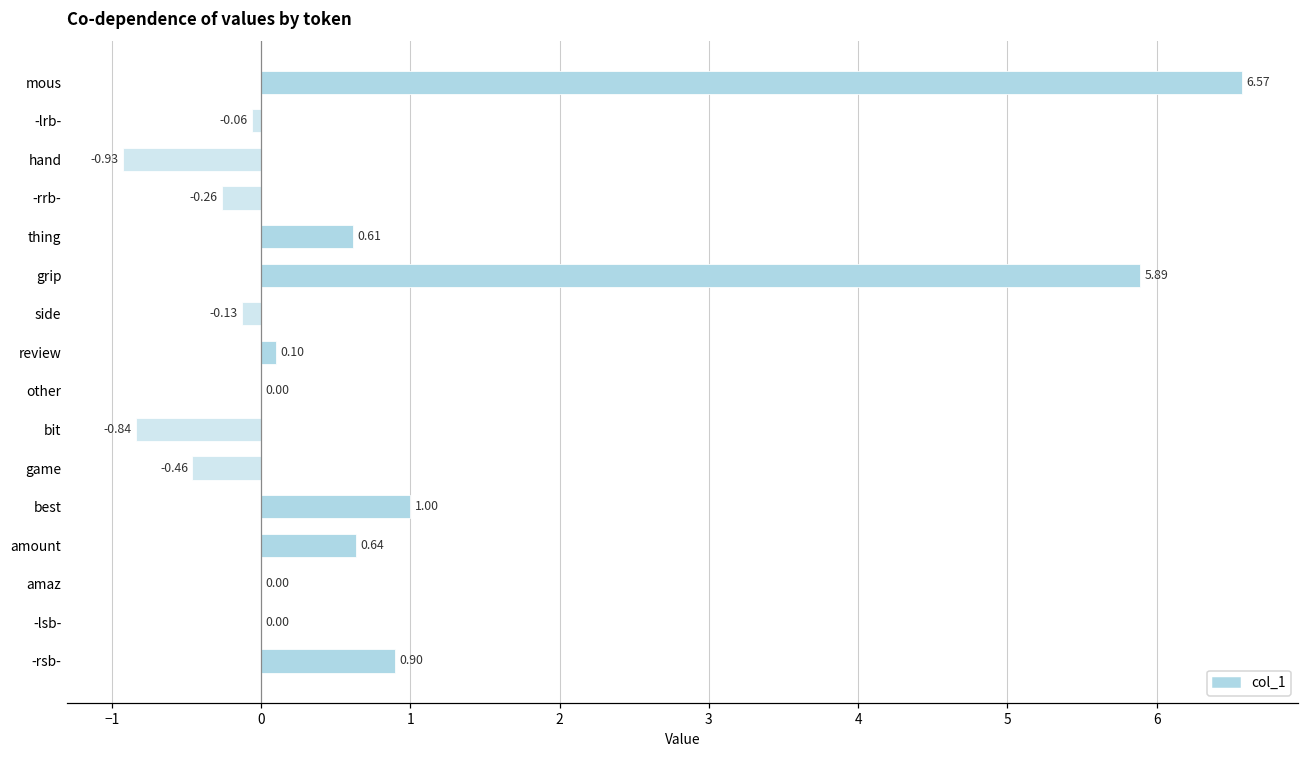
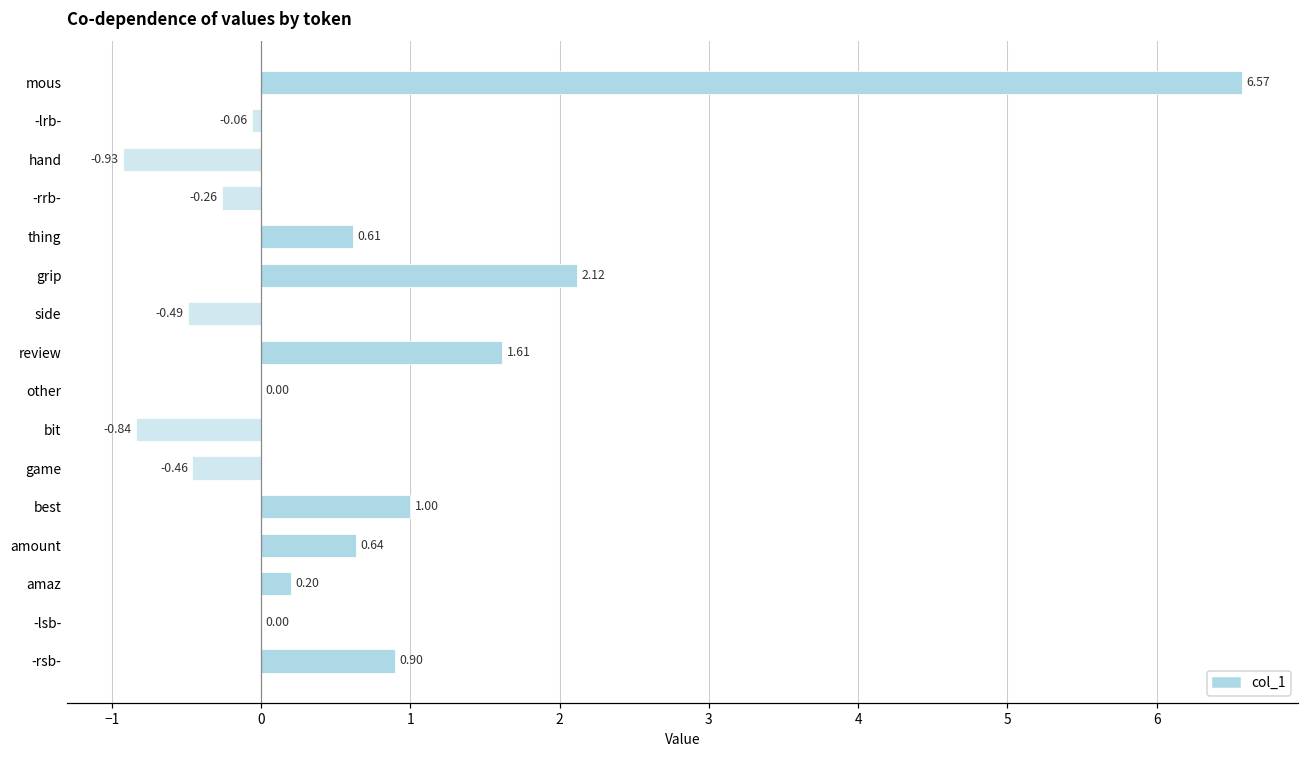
grip: 5.89 -> 2.12
side: -0.13 -> -0.49
review: 0.10 -> 1.61
amaz: 0.00 -> 0.20
